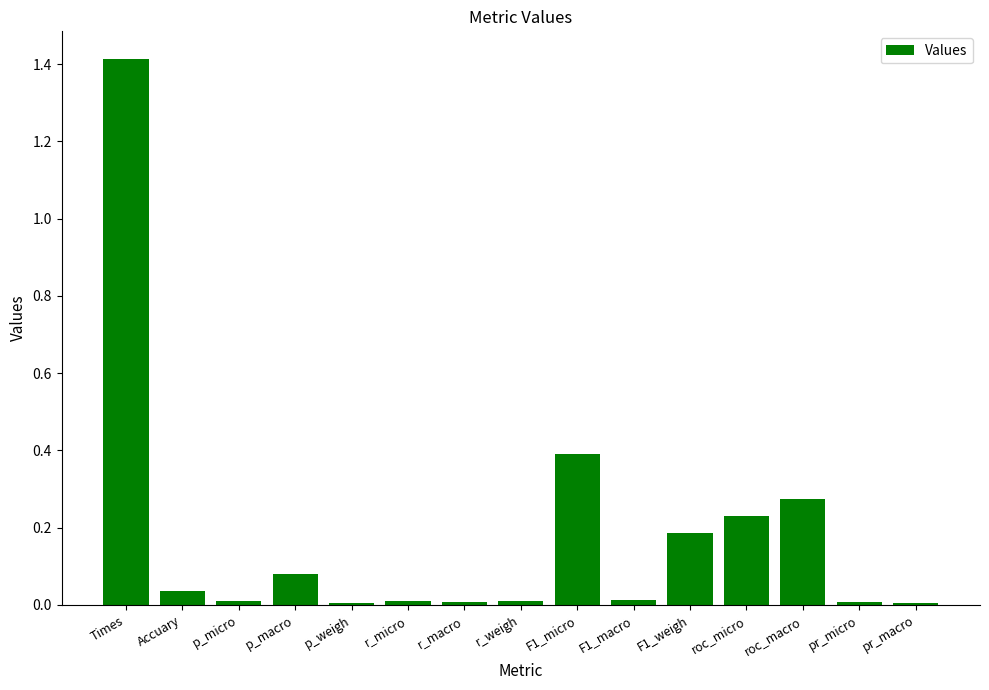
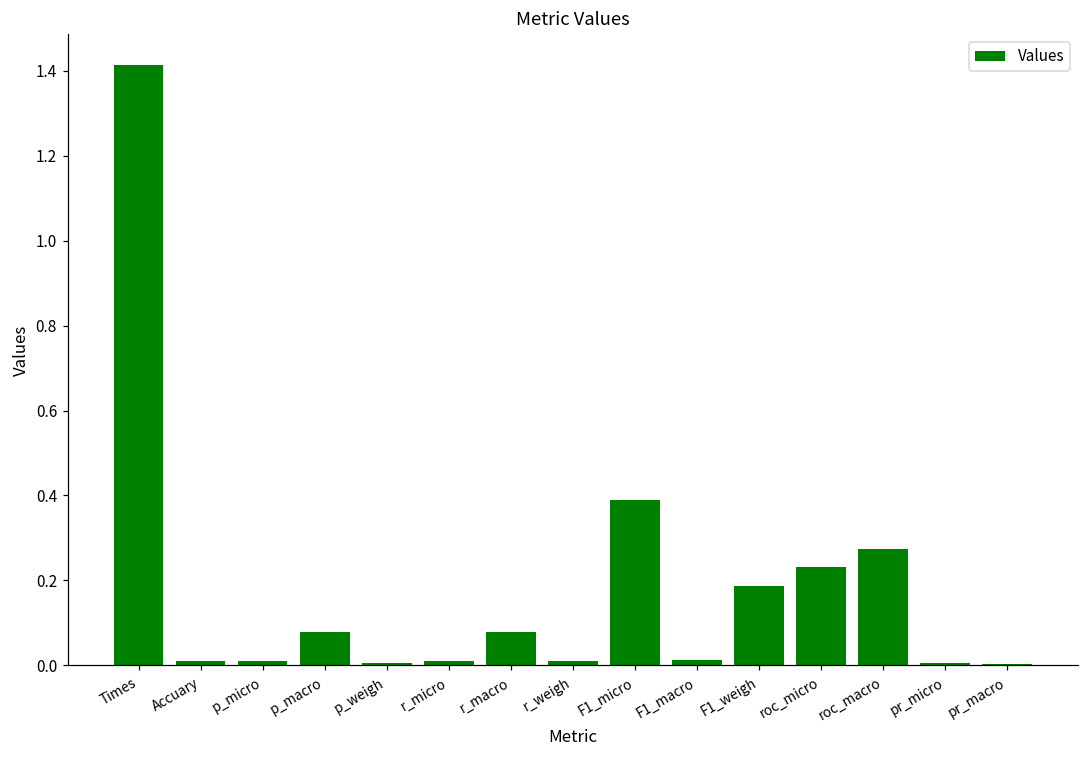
Accuary: 0.04 -> 0.01
r_macro: 0.01 -> 0.08
